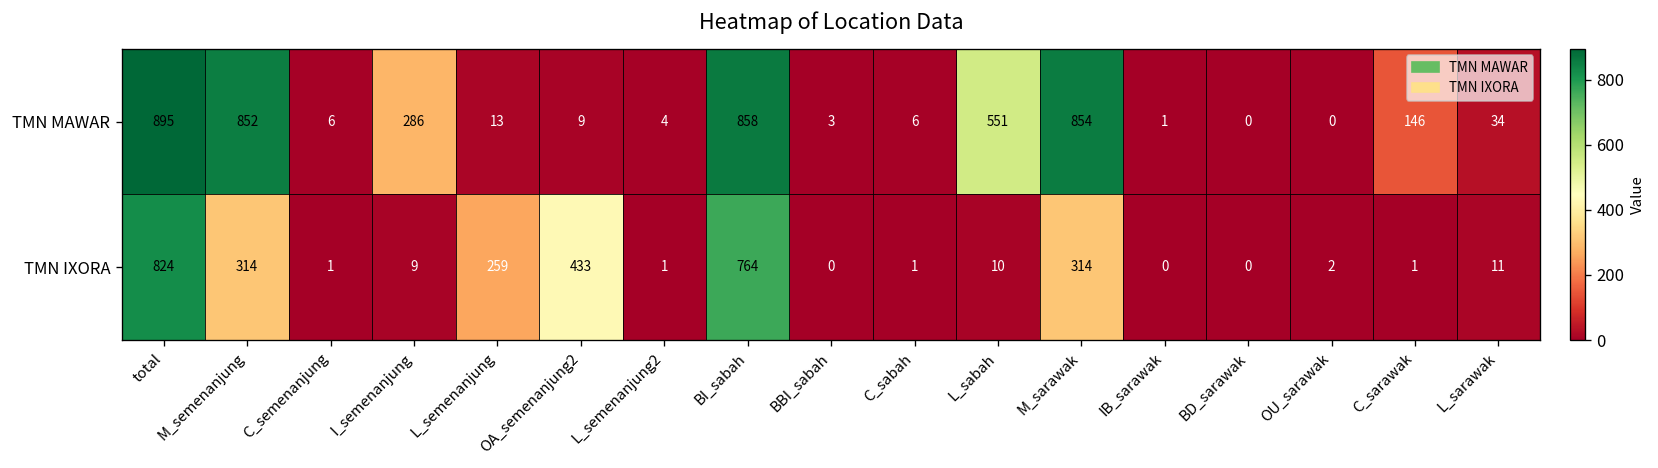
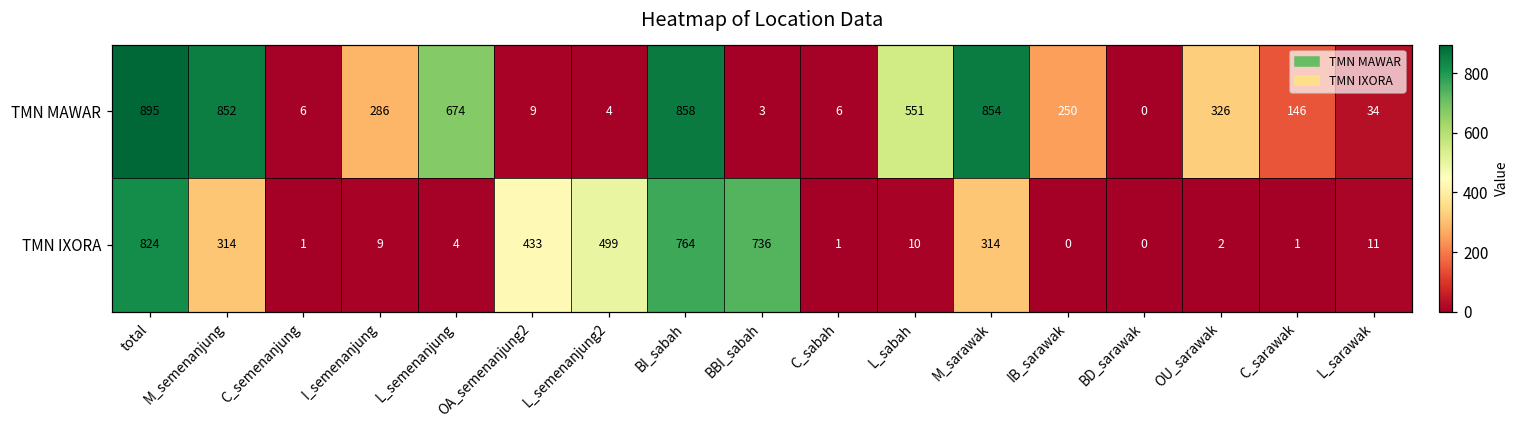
TMN MAWAR, L_semenanjung: 13 -> 674
TMN MAWAR, IB_sarawak: 1 -> 250
TMN MAWAR, OU_sarawak: 0 -> 326
TMN IXORA, L_semenanjung: 259 -> 4
TMN IXORA, L_semenanjung2: 1 -> 499
TMN IXORA, BBI_sabah: 0 -> 736
